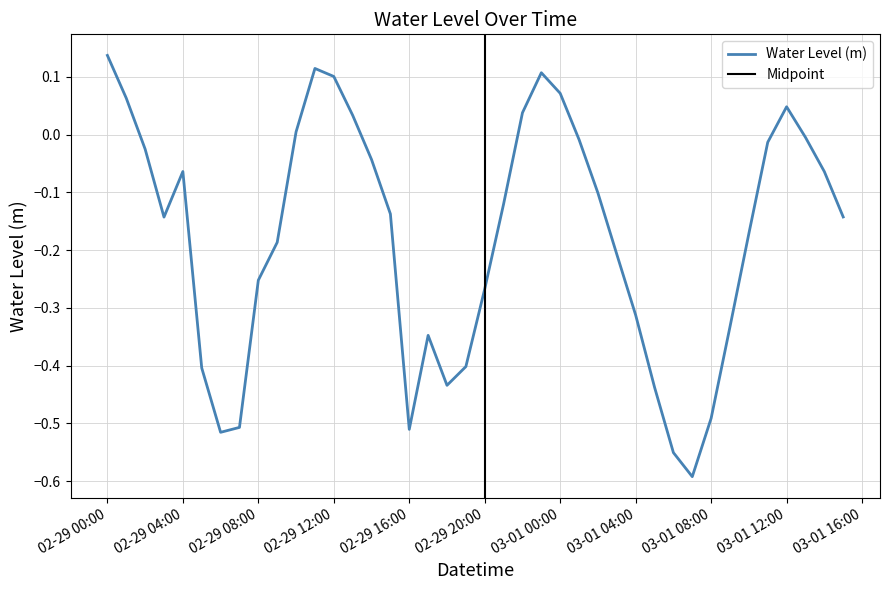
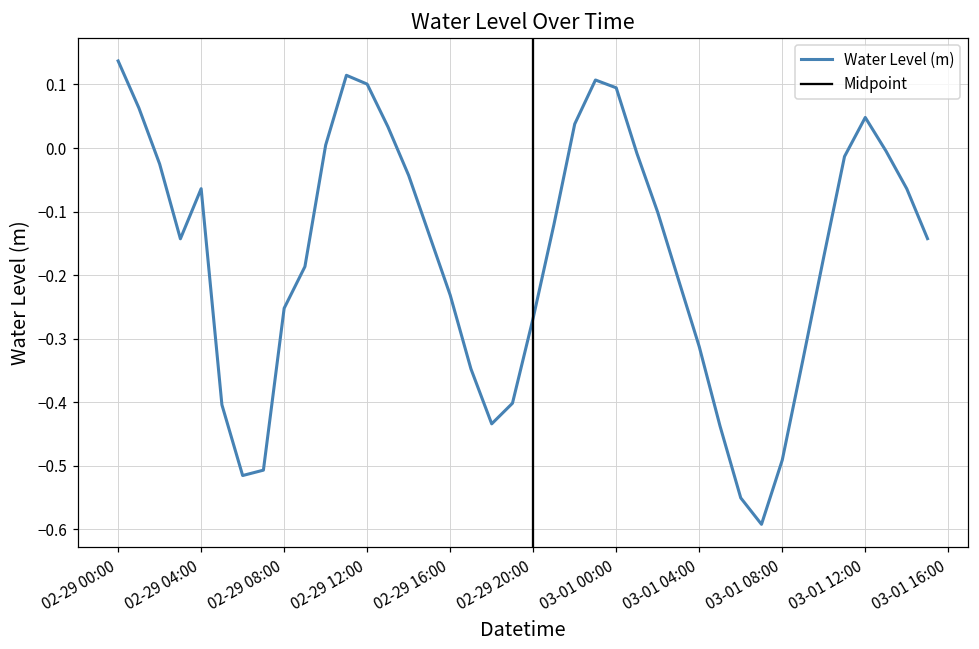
02-29 16:00: -0.51 -> -0.23
03-01 00:00: 0.07 -> 0.09
